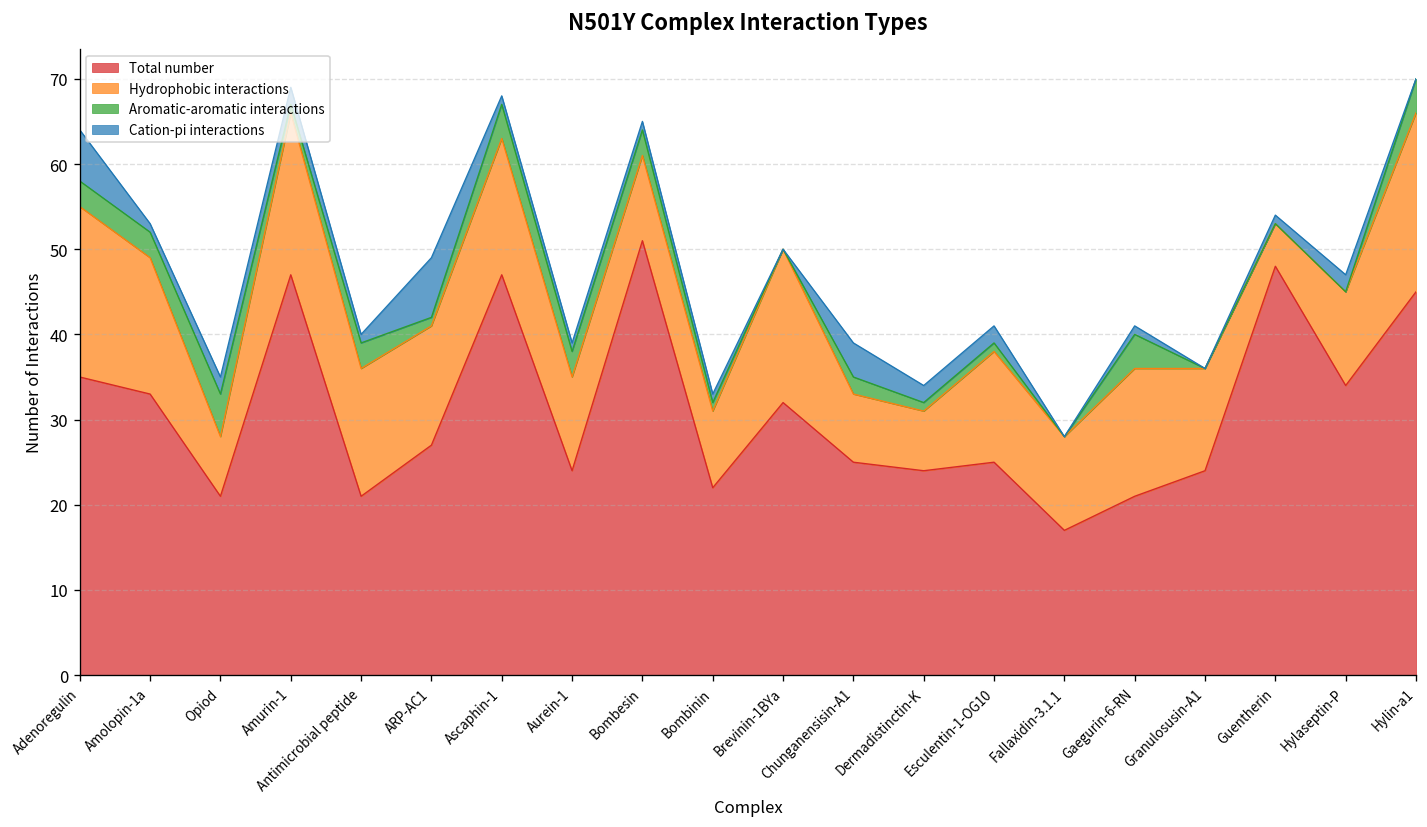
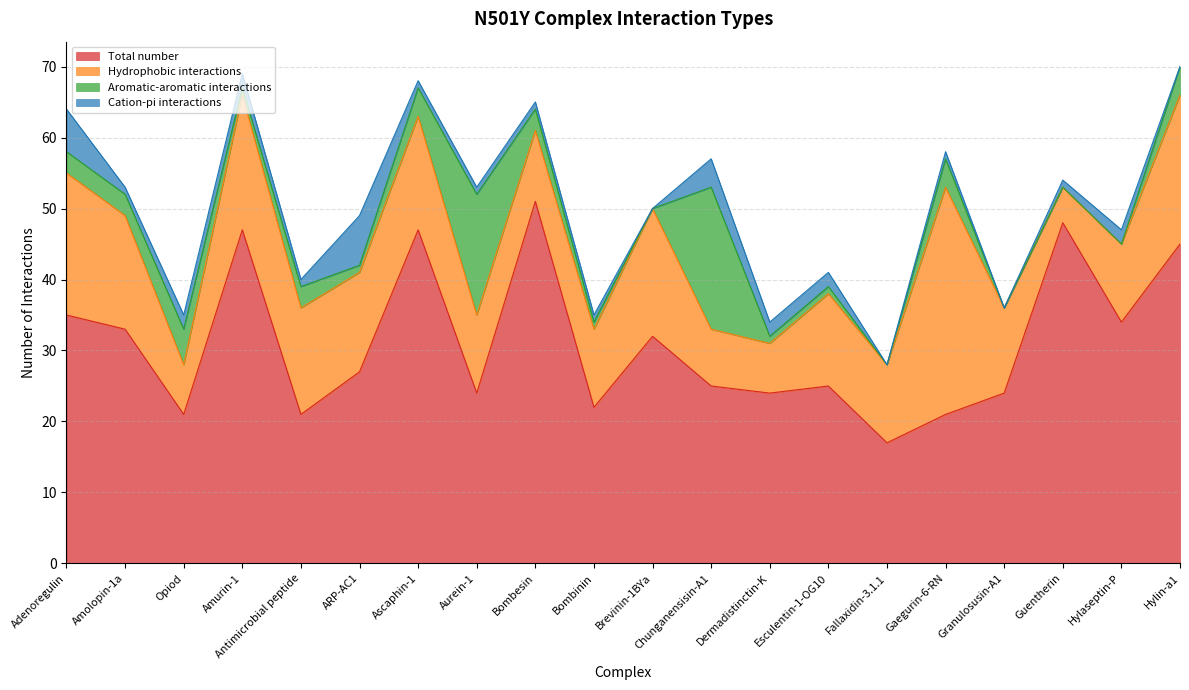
Aromatic-aromatic interactions, Aurein-1: 3 -> 17
Hydrophobic interactions, Bombinin: 9 -> 11
Aromatic-aromatic interactions, Chunganensisin-A1: 2 -> 20
Hydrophobic interactions, Gaegurin-6-RN: 15 -> 32
